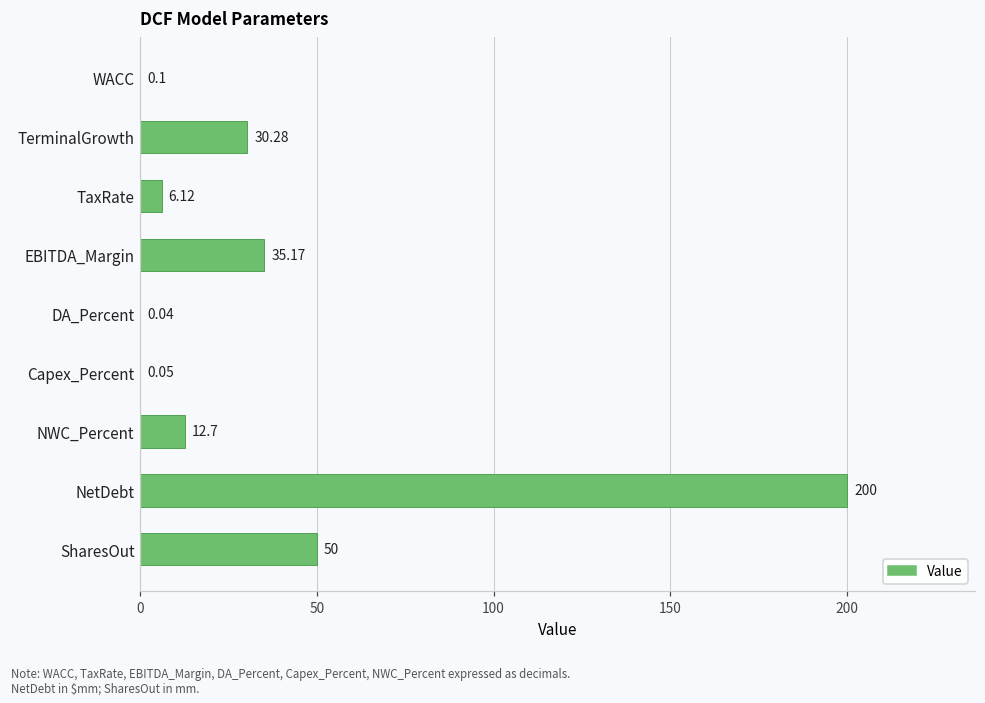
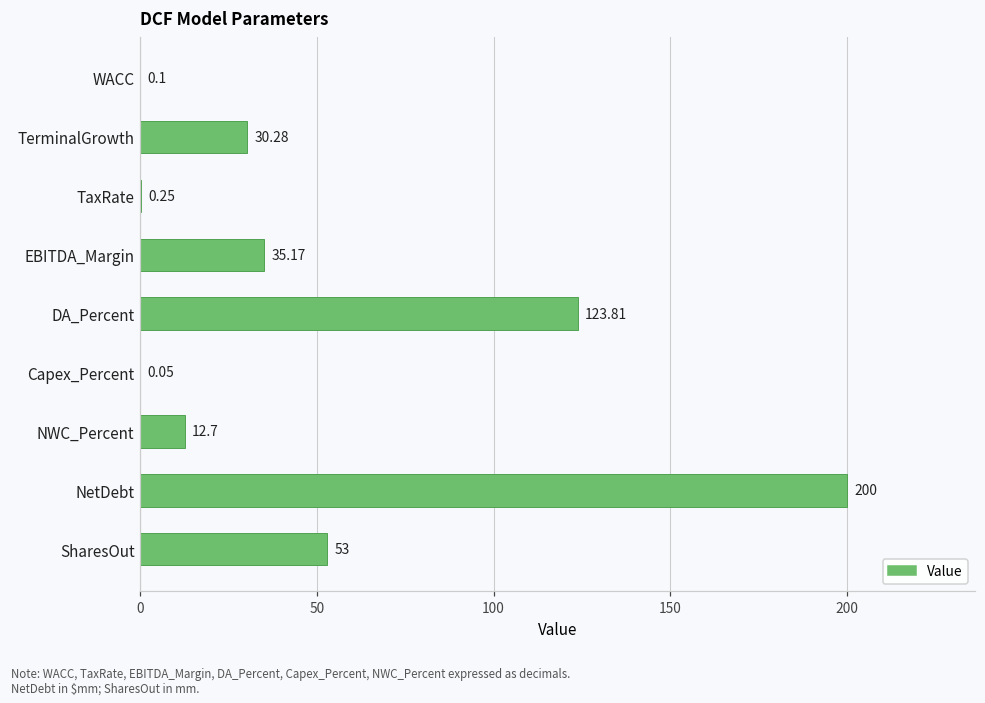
TaxRate: 6.12 -> 0.25
DA_Percent: 0.04 -> 123.81
SharesOut: 50 -> 53
